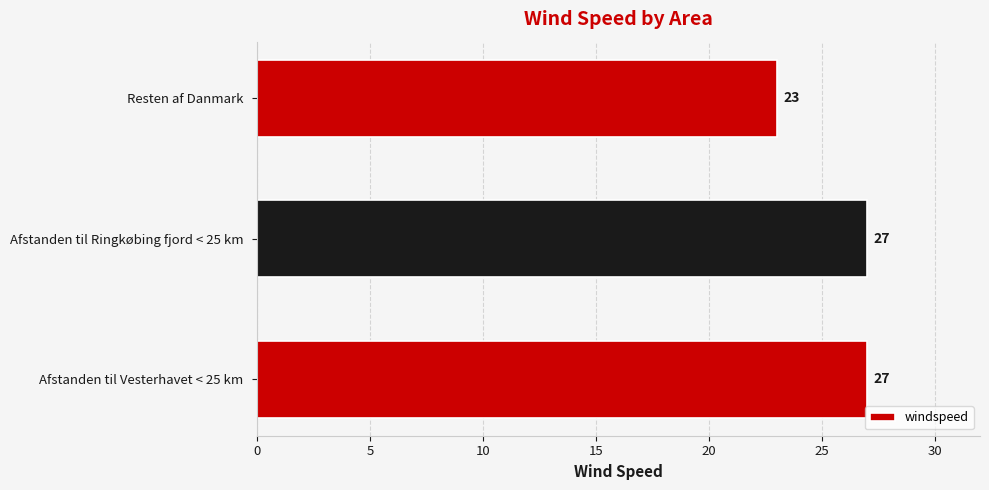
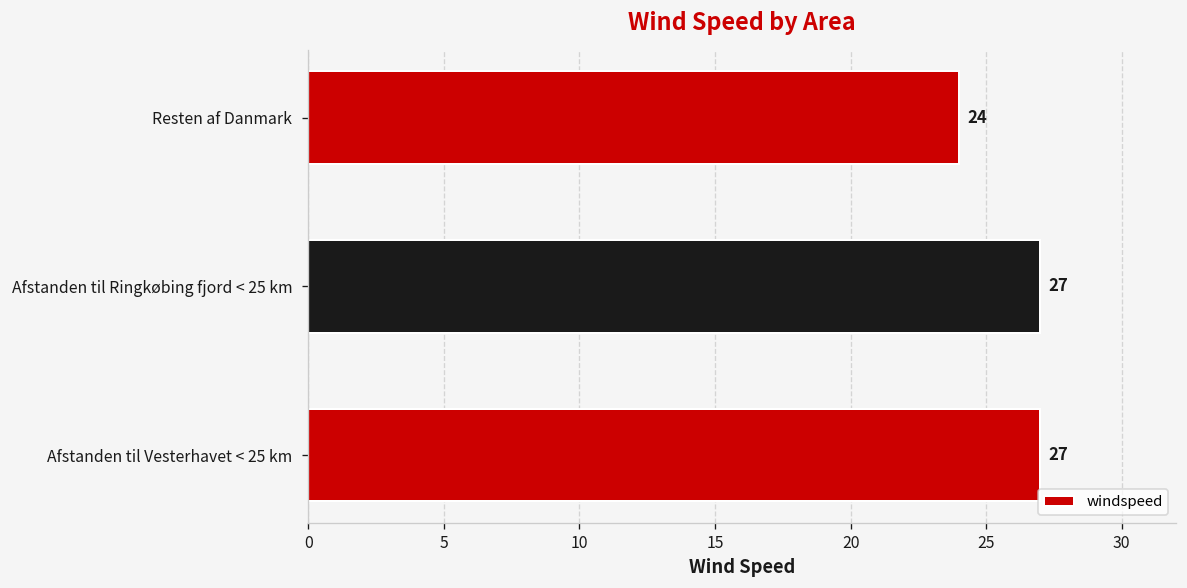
Resten af Danmark: 23 -> 24
